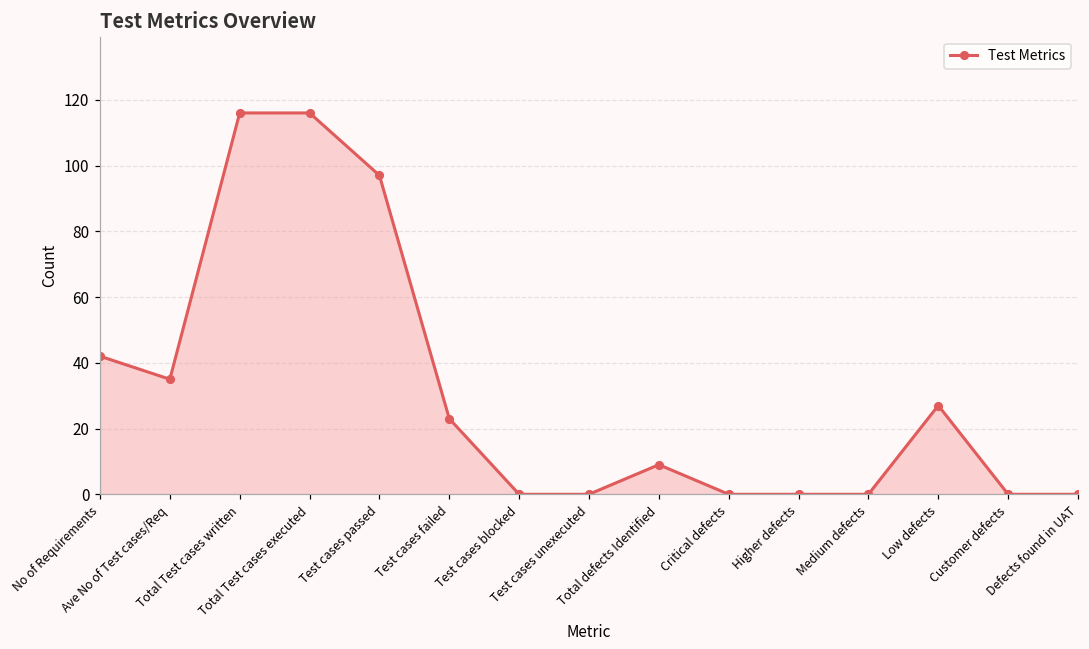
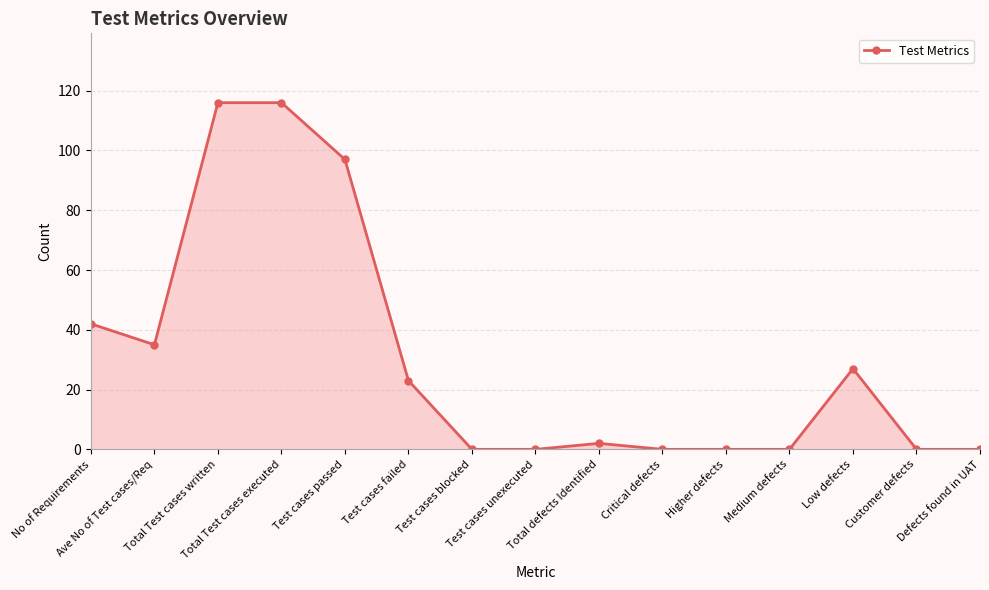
Total defects Identified: 9 -> 2
